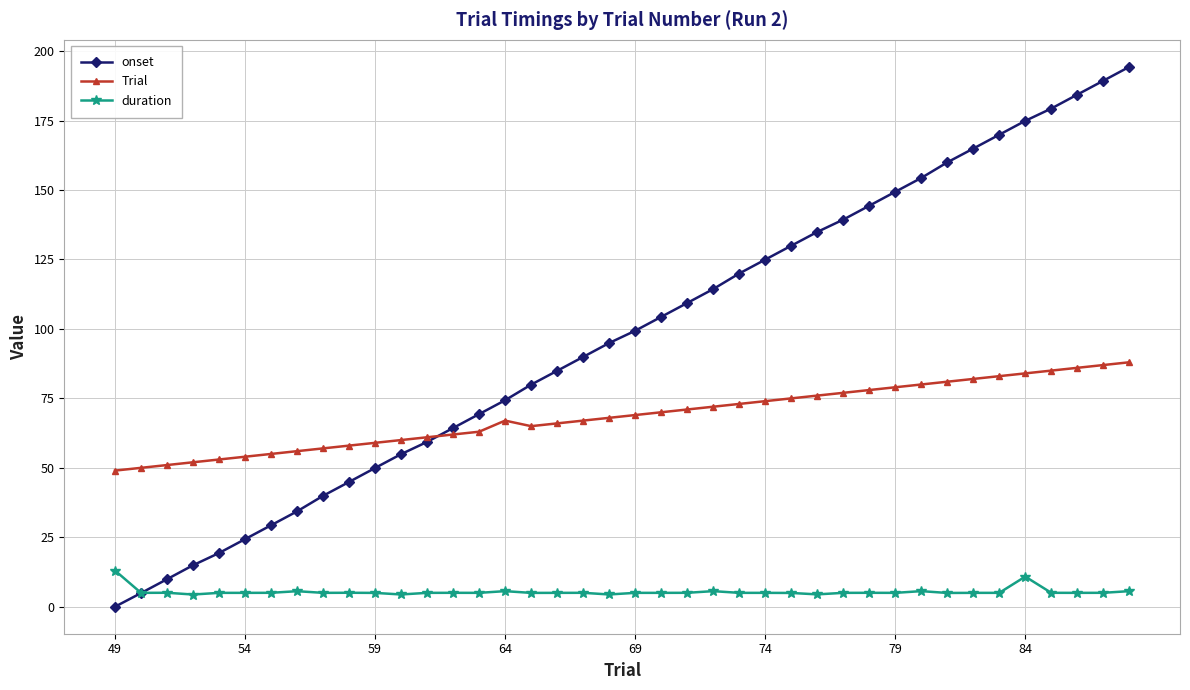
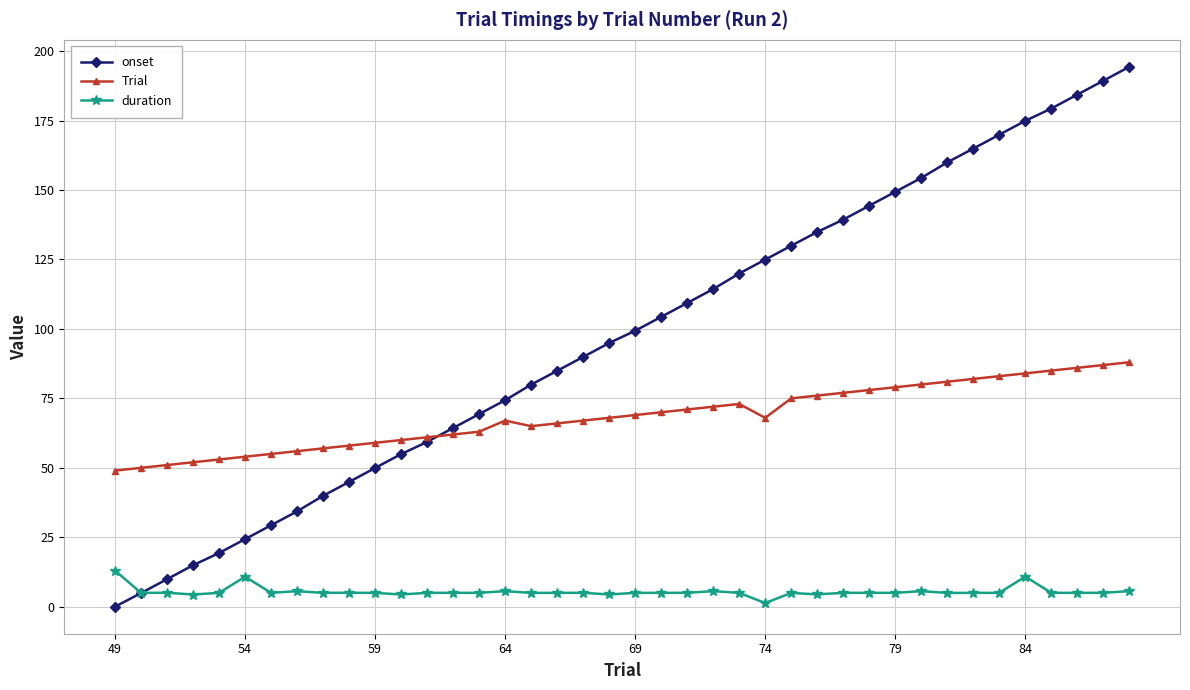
duration, 54: 5 -> 11
Trial, 74: 74 -> 68
duration, 74: 5 -> 1
